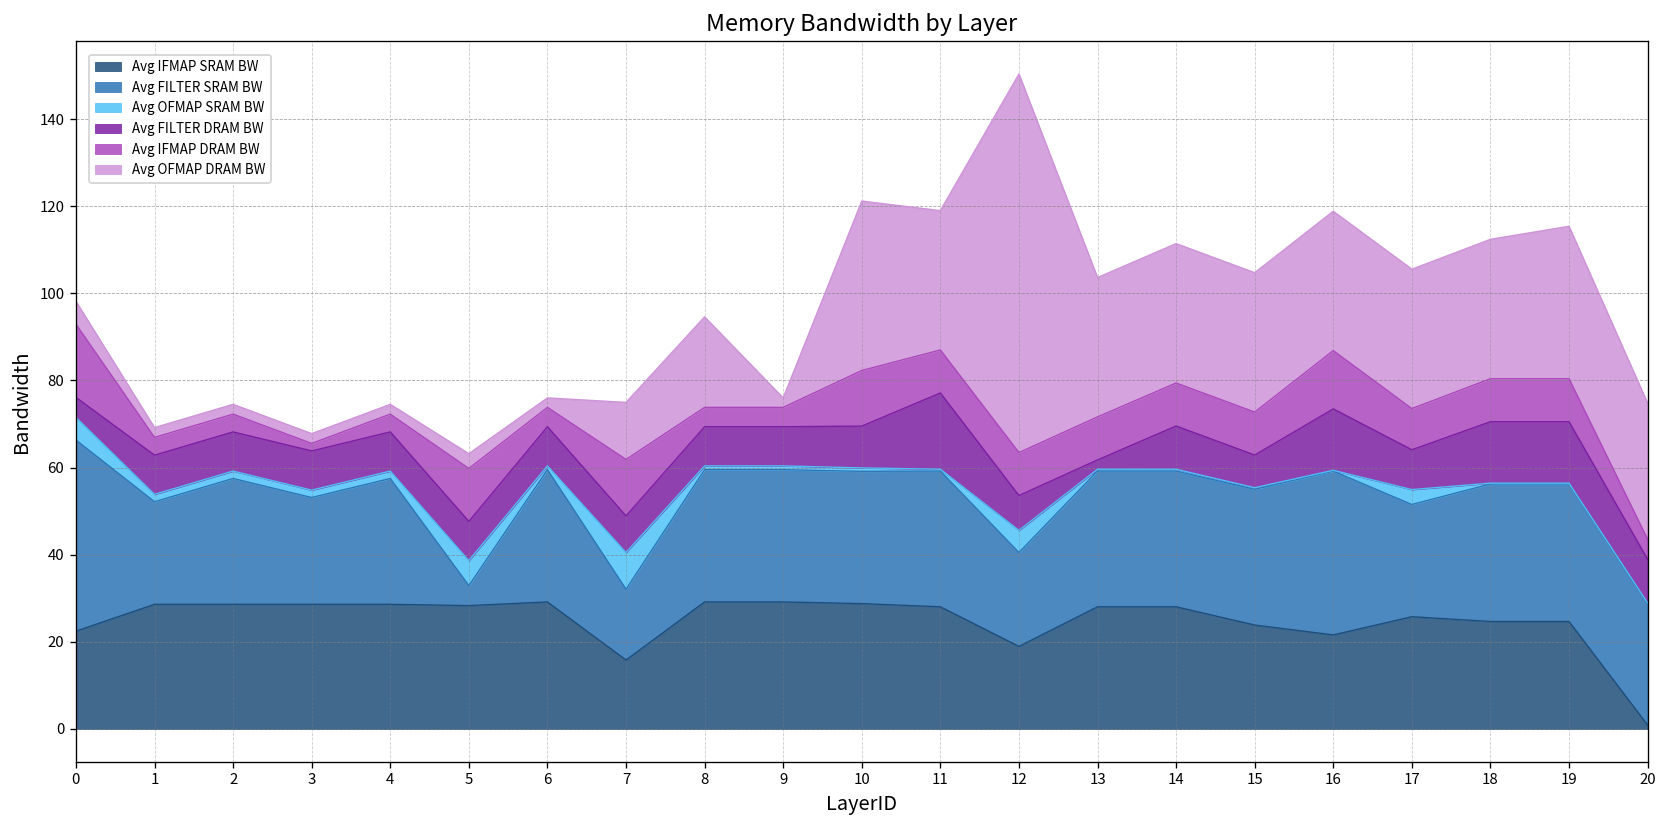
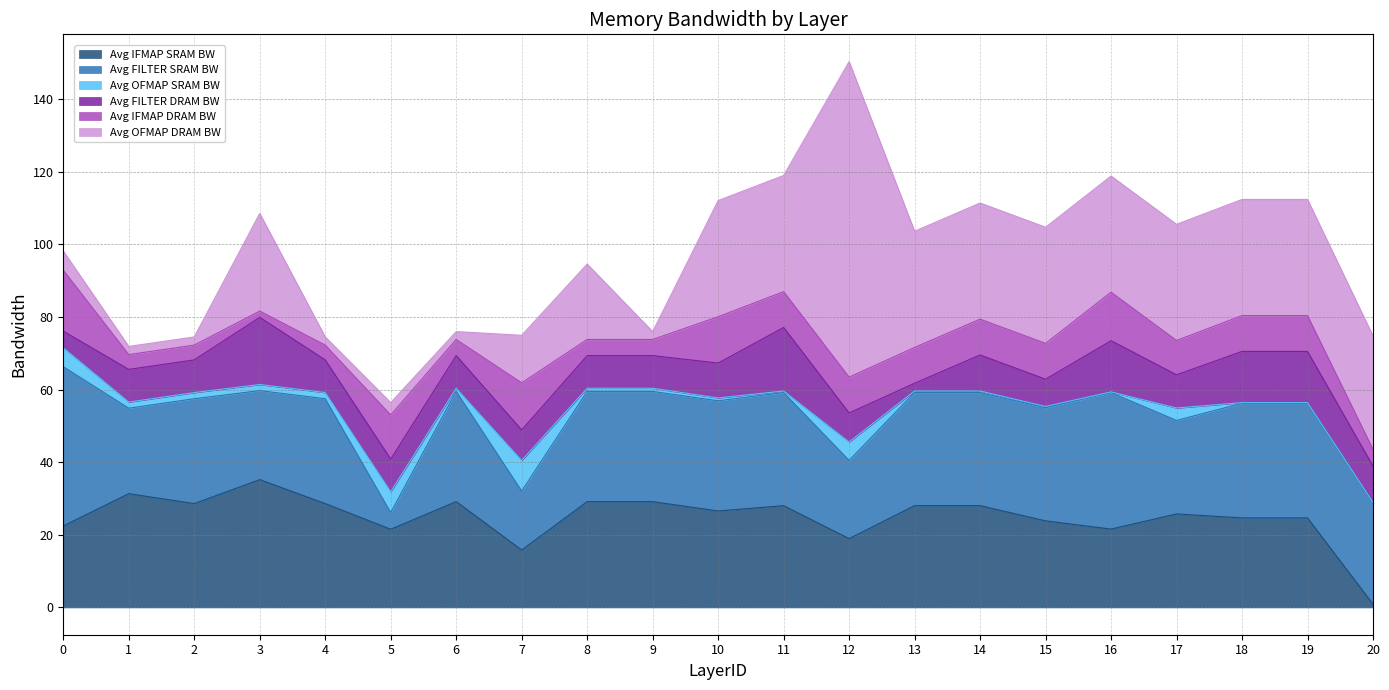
Avg IFMAP SRAM BW, 1: 29 -> 31
Avg IFMAP SRAM BW, 3: 29 -> 35
Avg FILTER DRAM BW, 3: 9 -> 19
Avg OFMAP DRAM BW, 3: 2 -> 27
Avg IFMAP SRAM BW, 5: 28 -> 22
Avg IFMAP SRAM BW, 10: 29 -> 27
Avg OFMAP DRAM BW, 10: 39 -> 32
Avg OFMAP DRAM BW, 19: 35 -> 32
